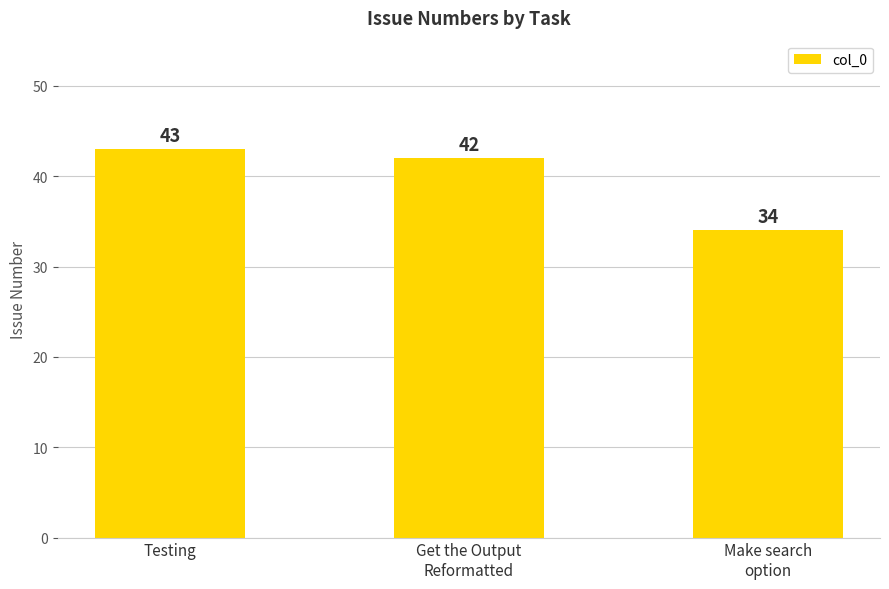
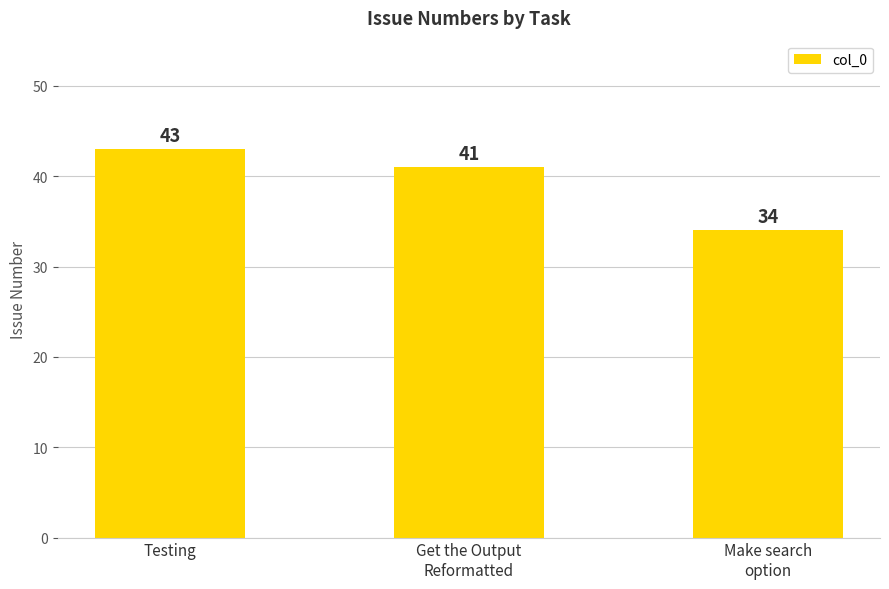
Get the Output Reformatted: 42 -> 41
